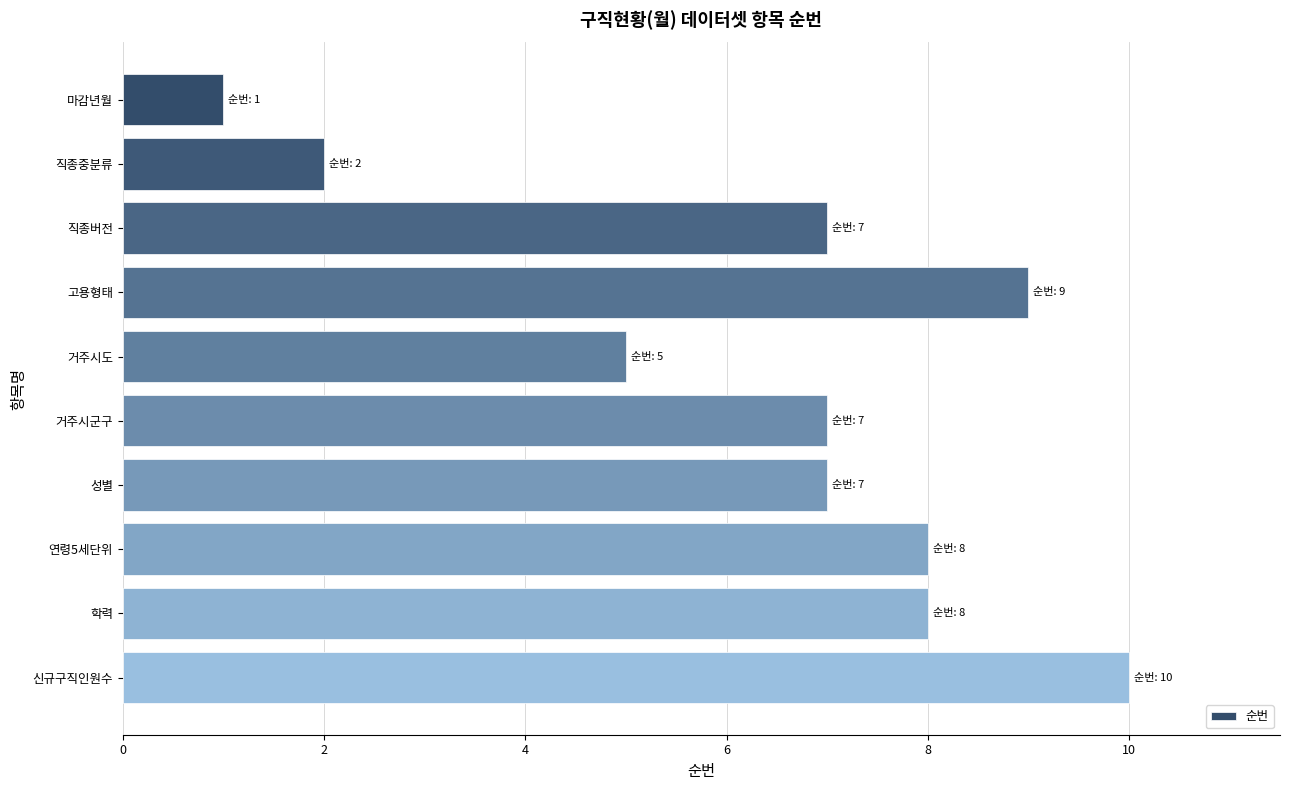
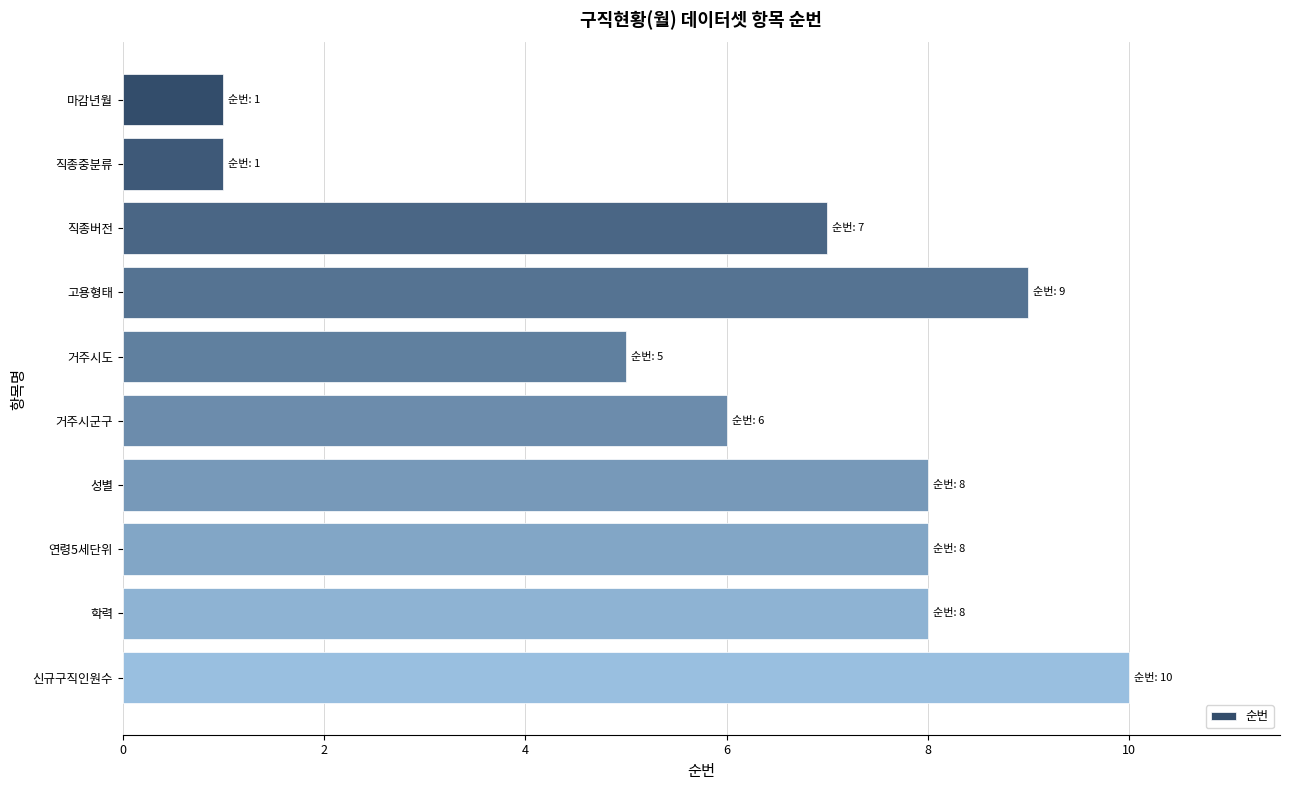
직종중분류: 2 -> 1
거주시군구: 7 -> 6
성별: 7 -> 8
